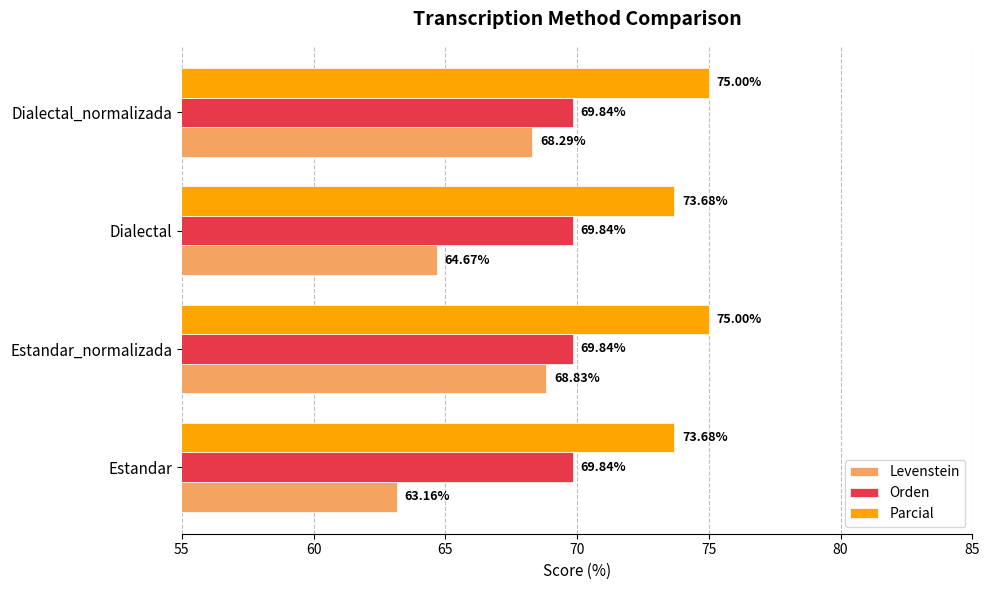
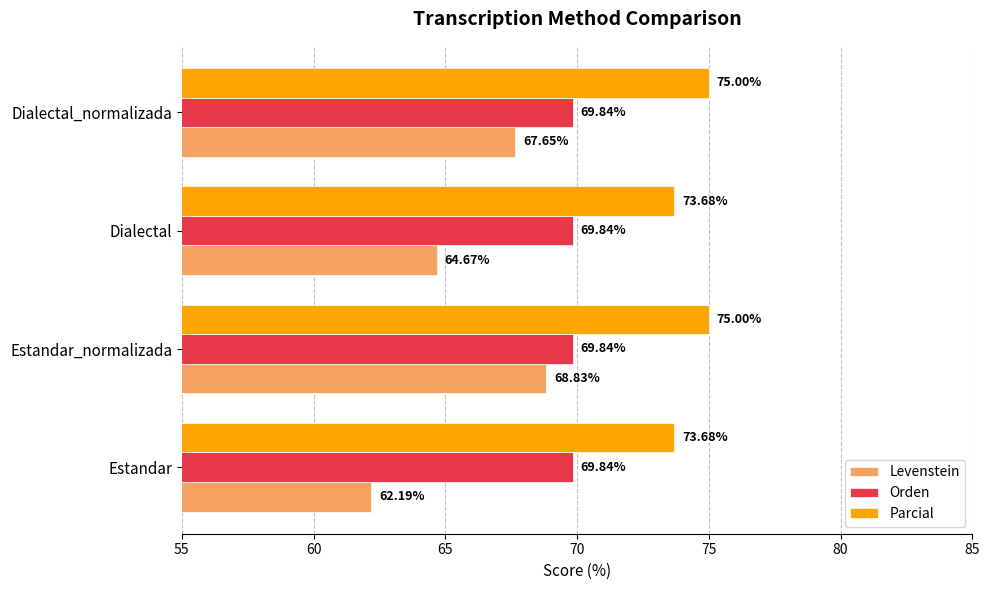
Levenstein, Dialectal_normalizada: 68.29% -> 67.65%
Levenstein, Estandar: 63.16% -> 62.19%
